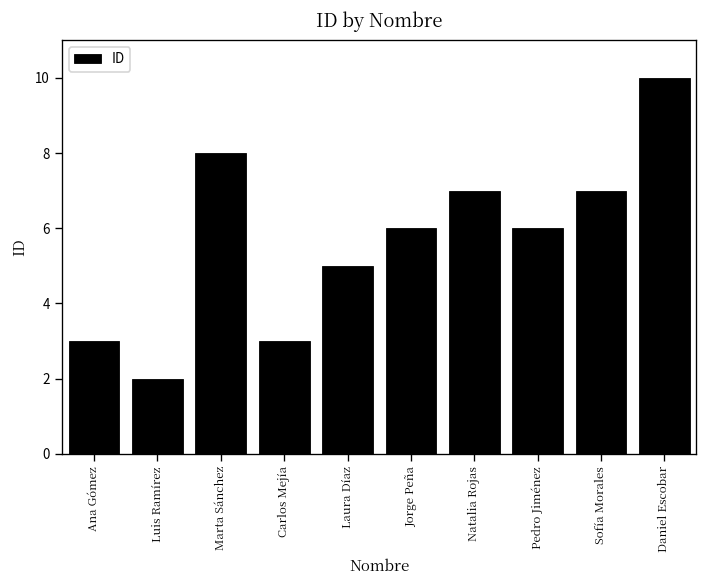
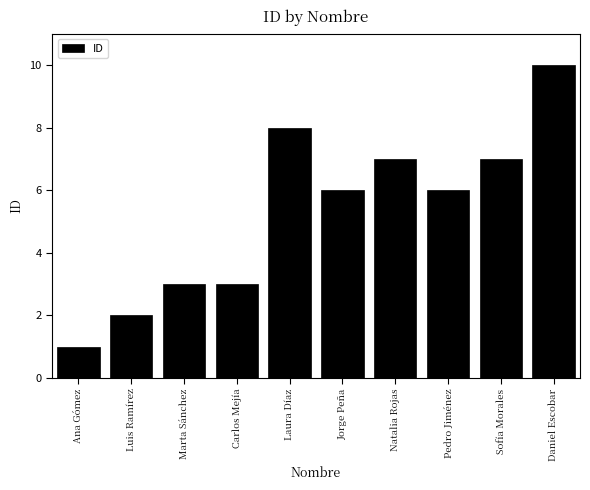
Ana Gómez: 3 -> 1
Marta Sánchez: 8 -> 3
Laura Díaz: 5 -> 8
